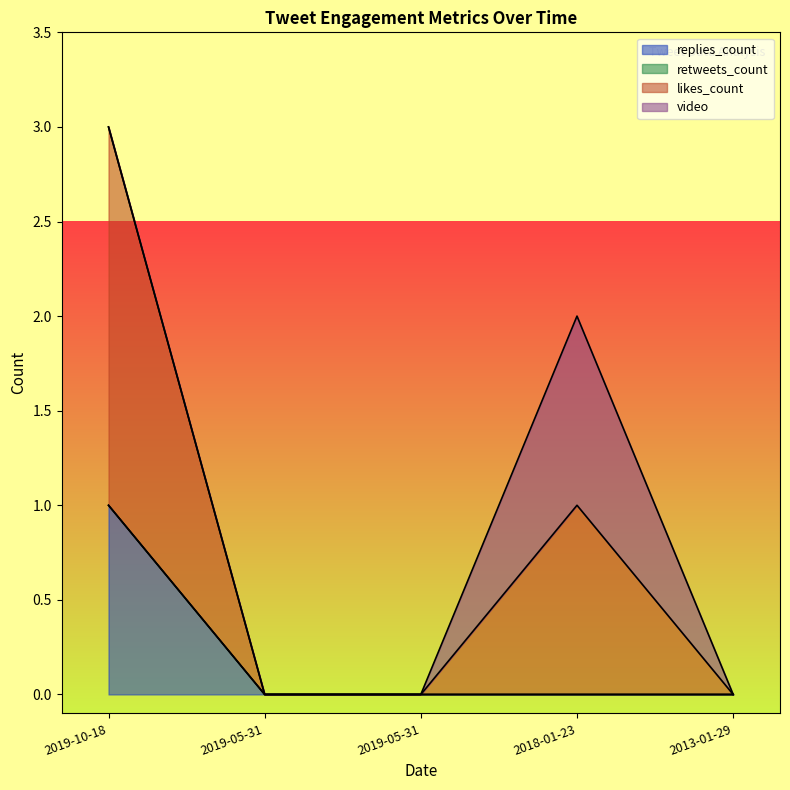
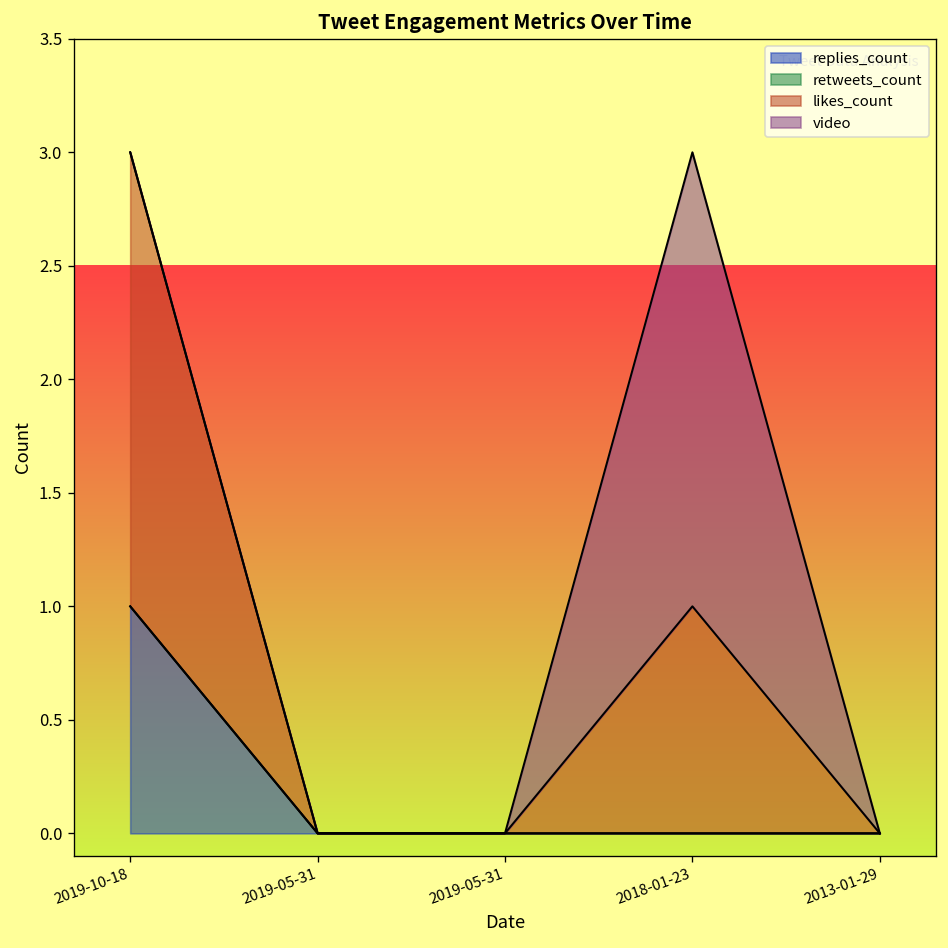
video, 2018-01-23: 1 -> 2
